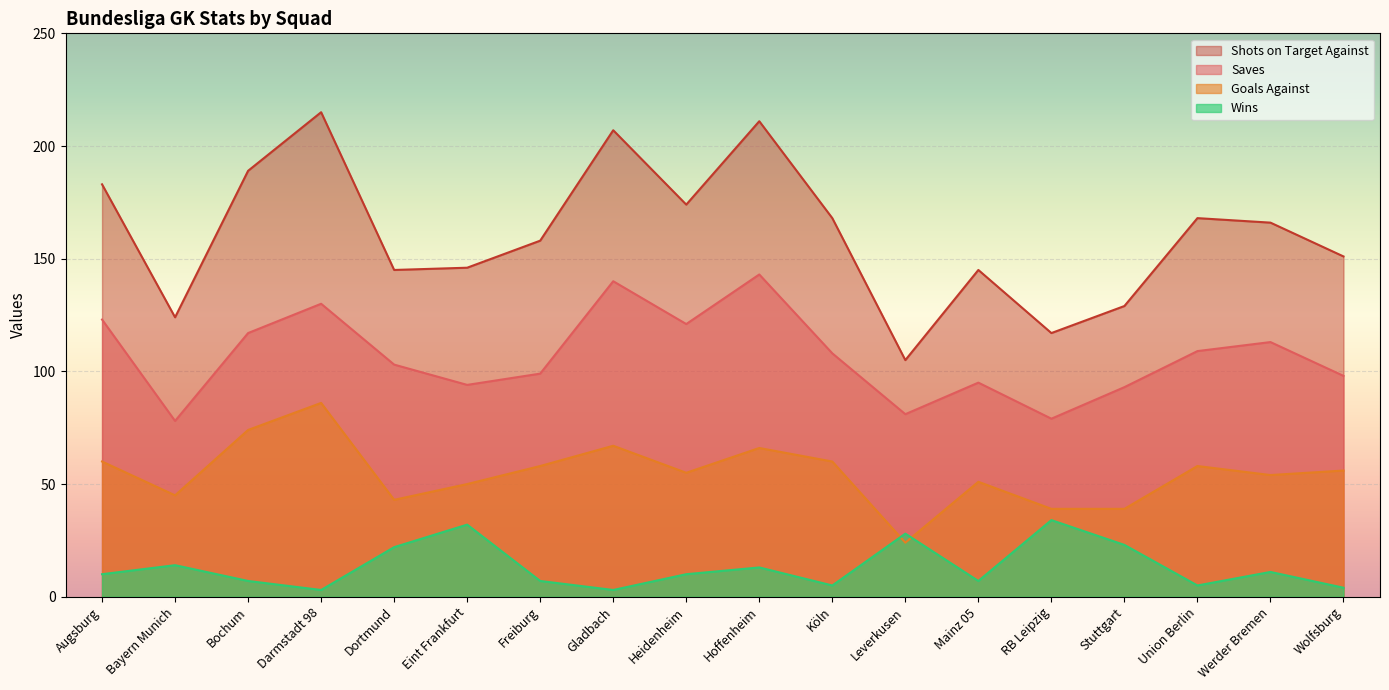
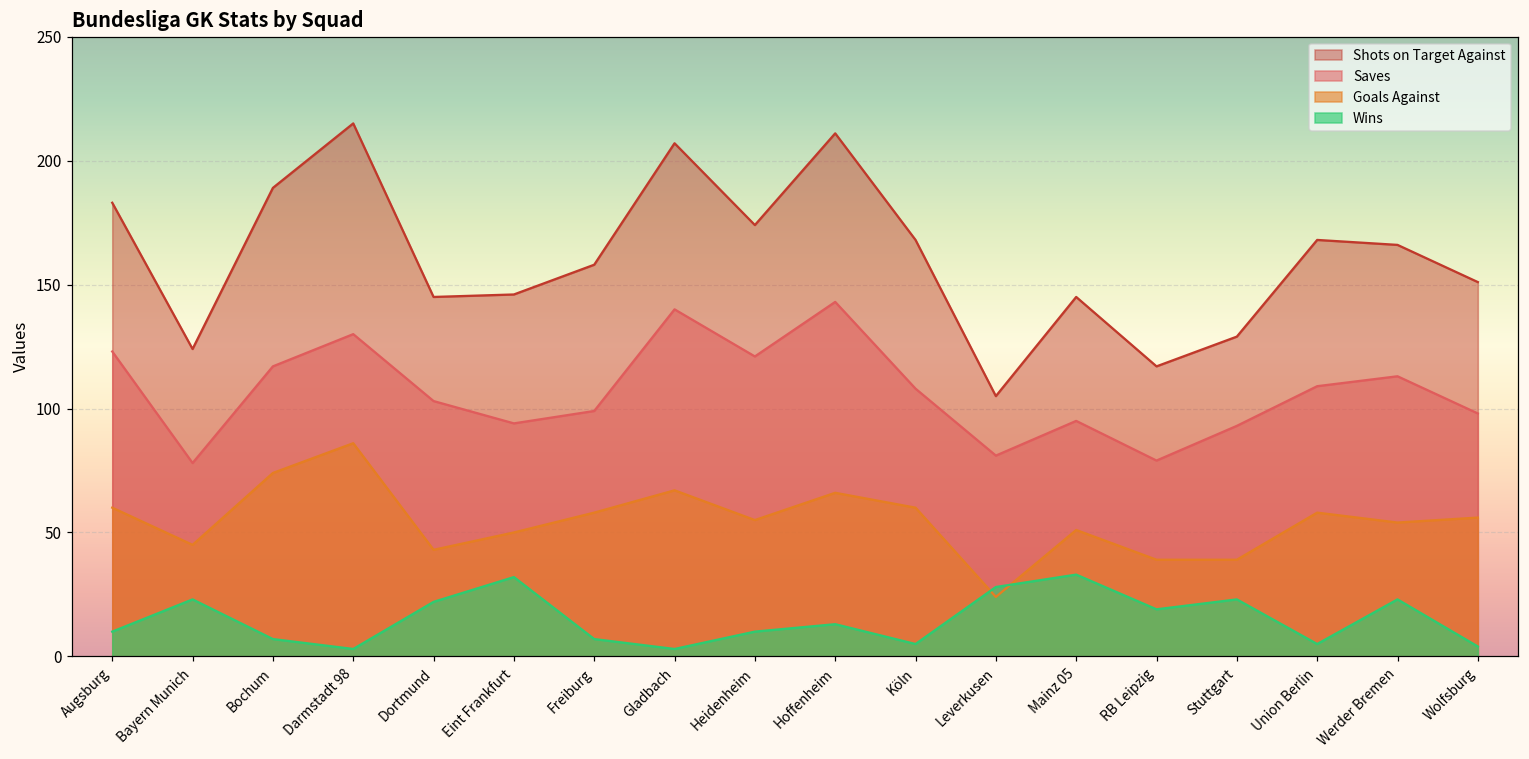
Wins, Bayern Munich: 14 -> 23
Wins, Mainz 05: 7 -> 33
Wins, RB Leipzig: 34 -> 19
Wins, Werder Bremen: 11 -> 23
